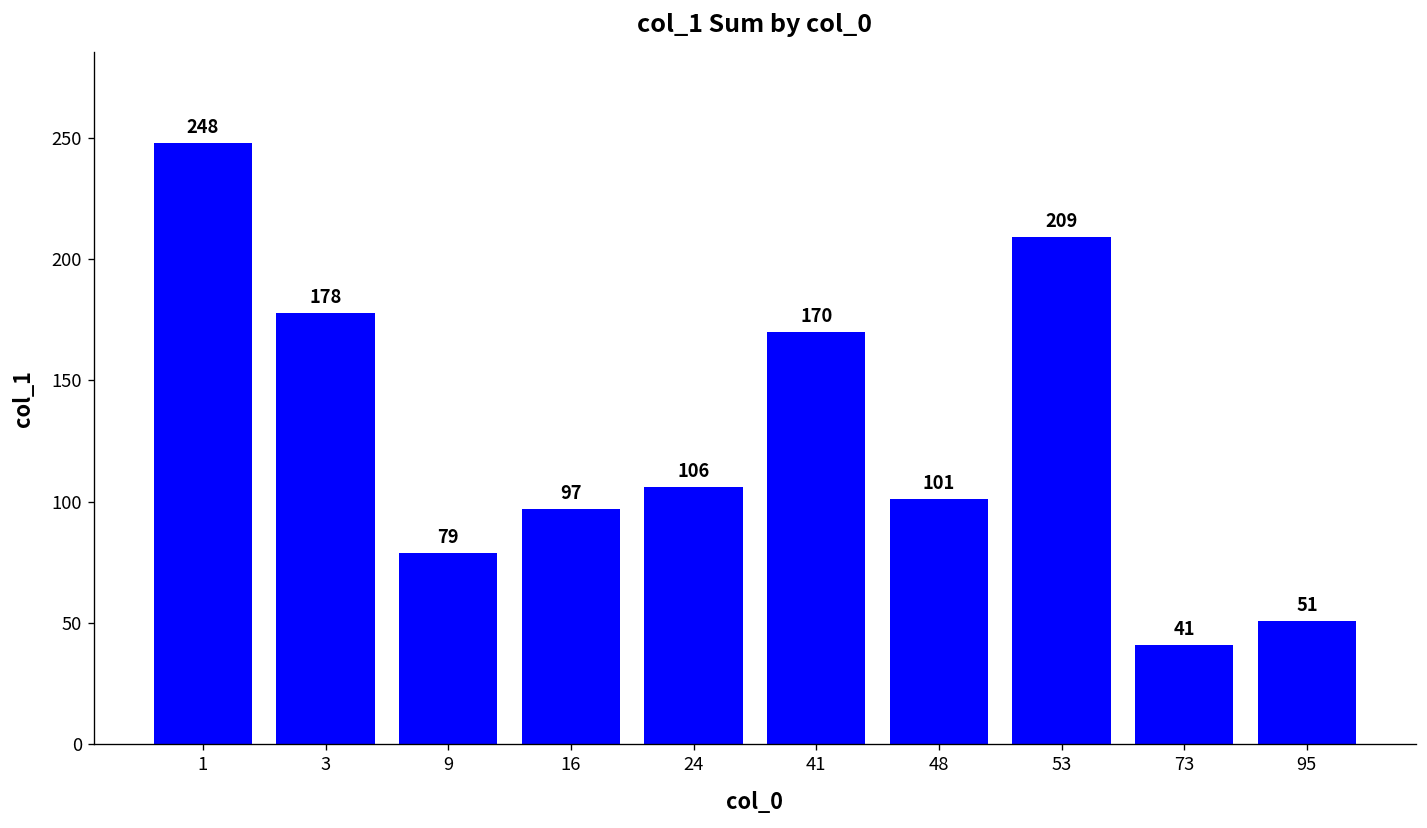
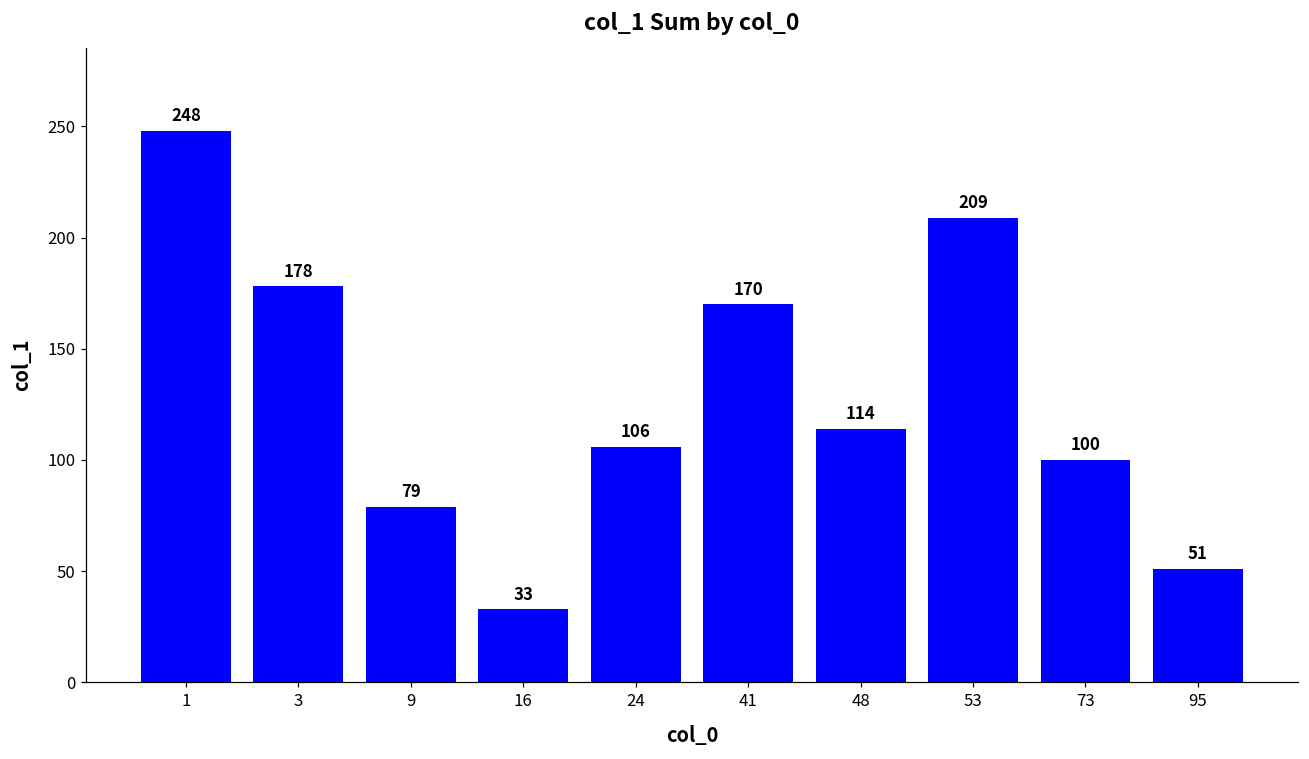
16: 97 -> 33
48: 101 -> 114
73: 41 -> 100
